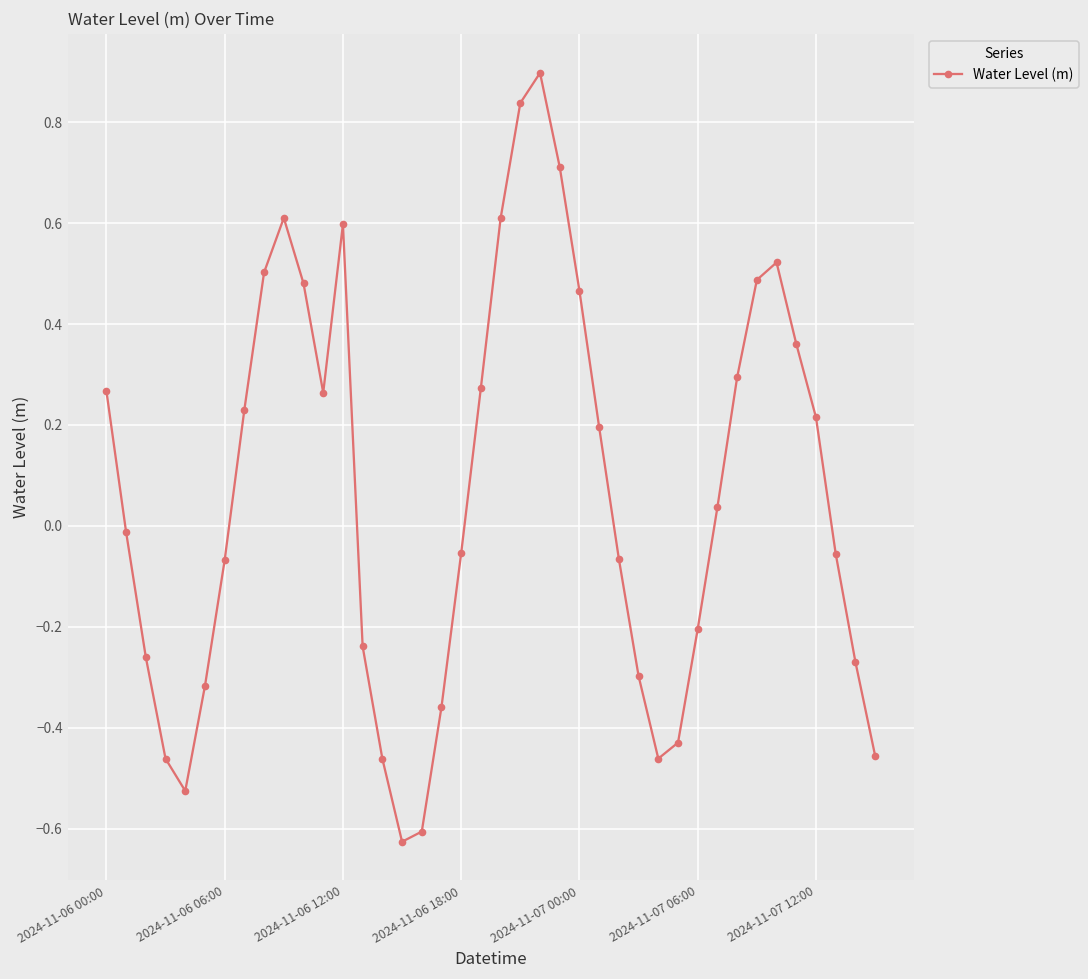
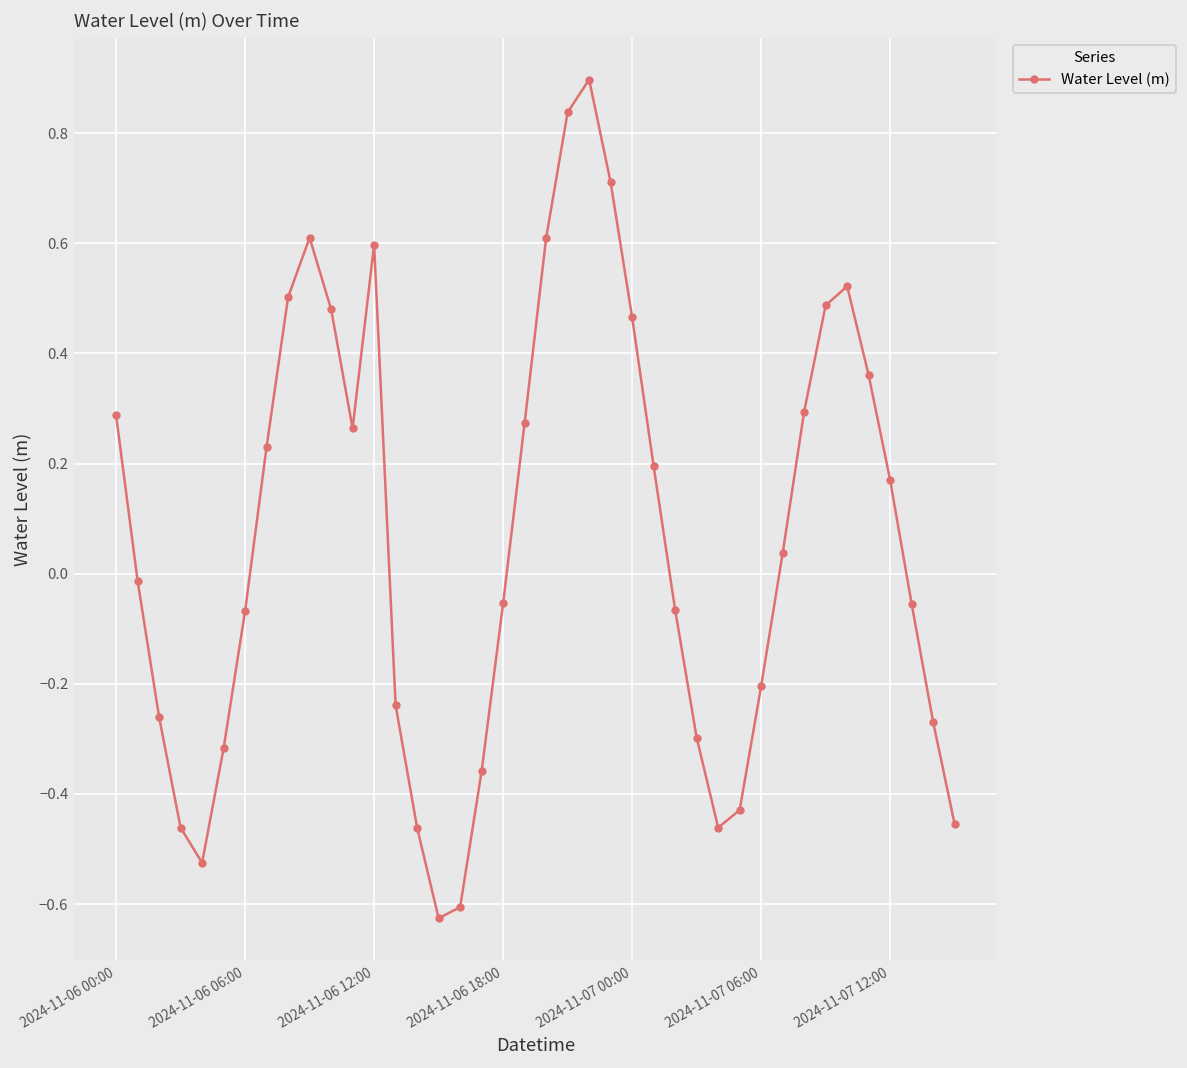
2024-11-06 00:00: 0.27 -> 0.29
2024-11-07 12:00: 0.22 -> 0.17
